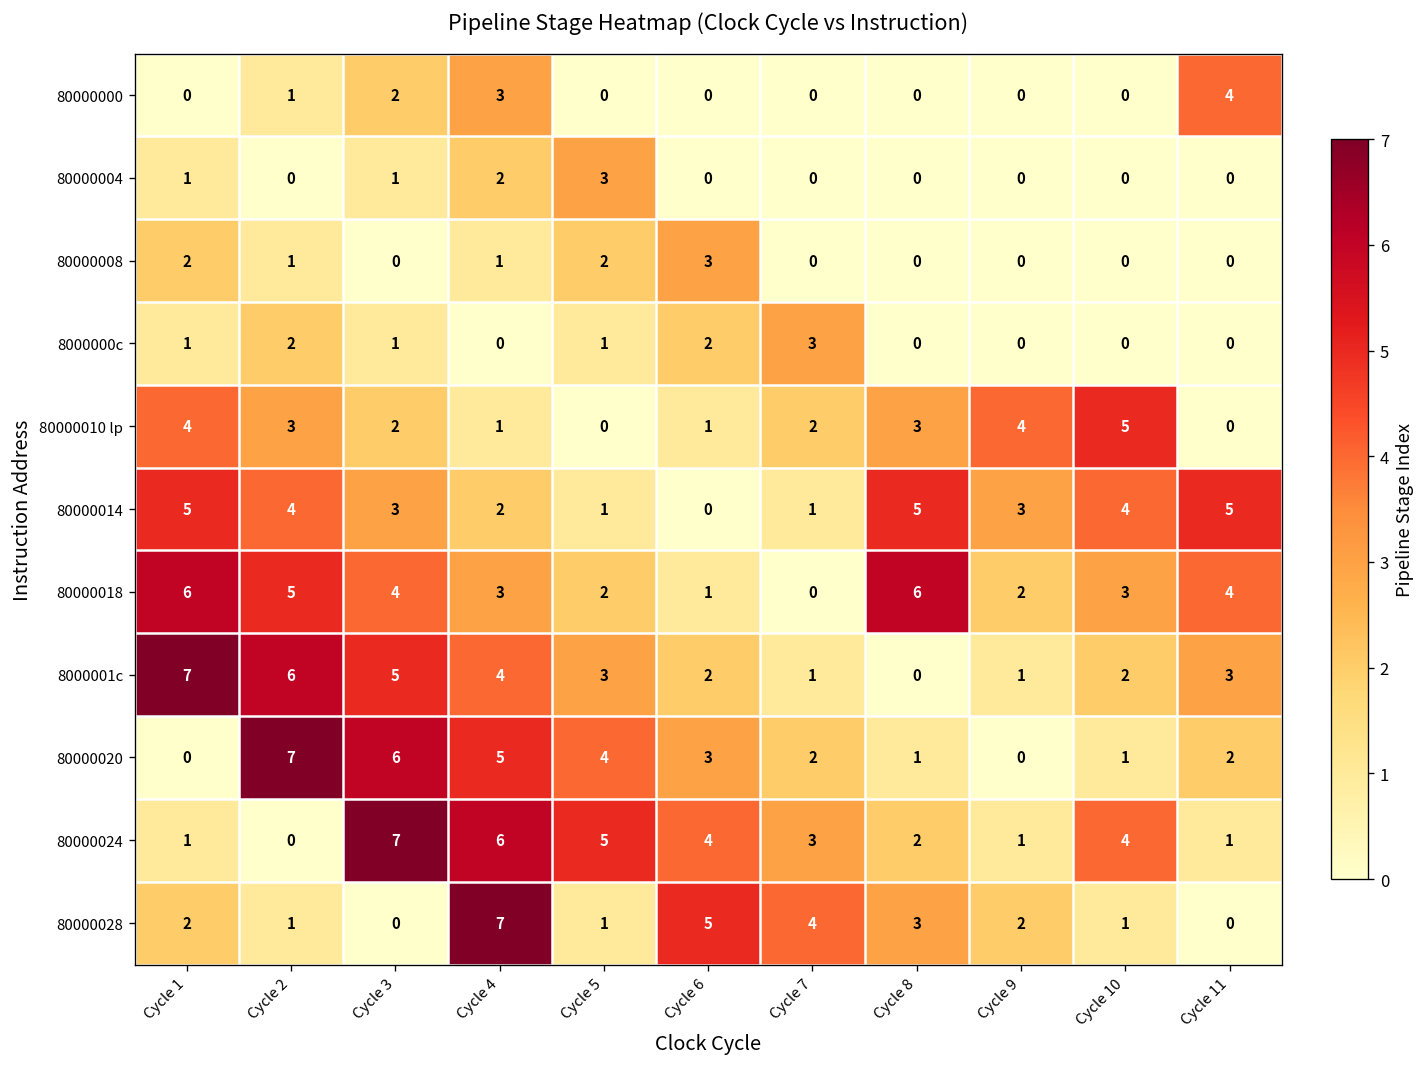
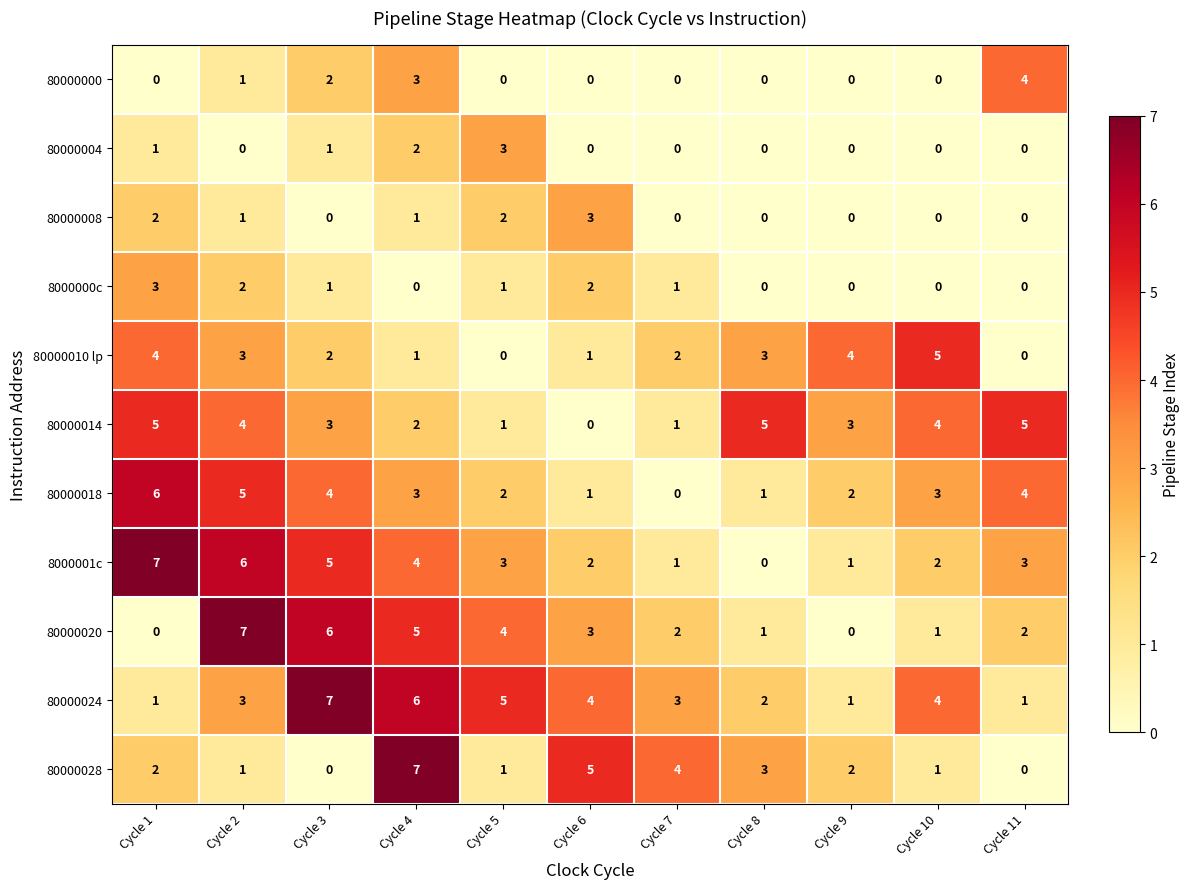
8000000c, Cycle 1: 1 -> 3
8000000c, Cycle 7: 3 -> 1
80000018, Cycle 8: 6 -> 1
80000024, Cycle 2: 0 -> 3
